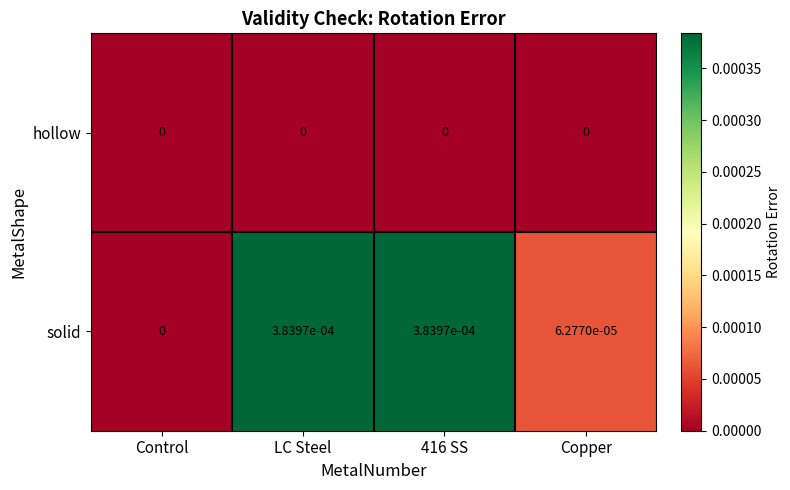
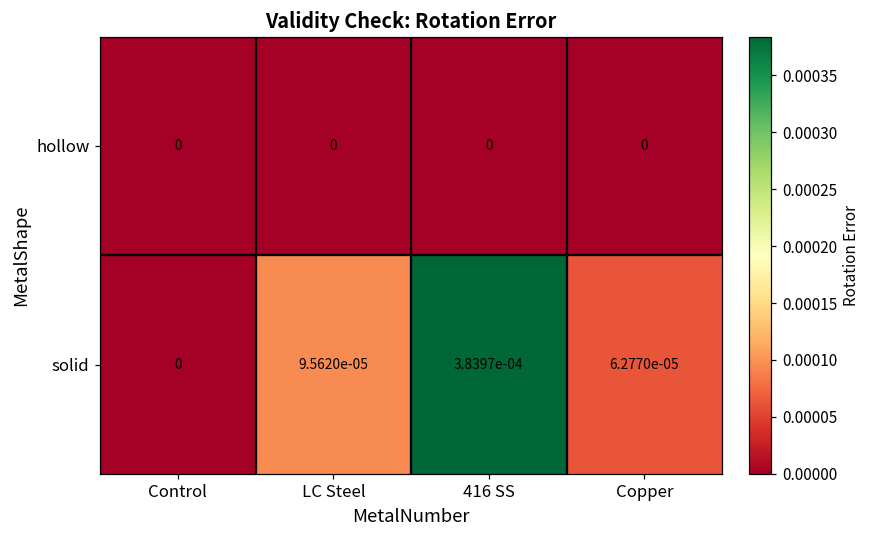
solid, LC Steel: 3.8397e-04 -> 9.5620e-05
